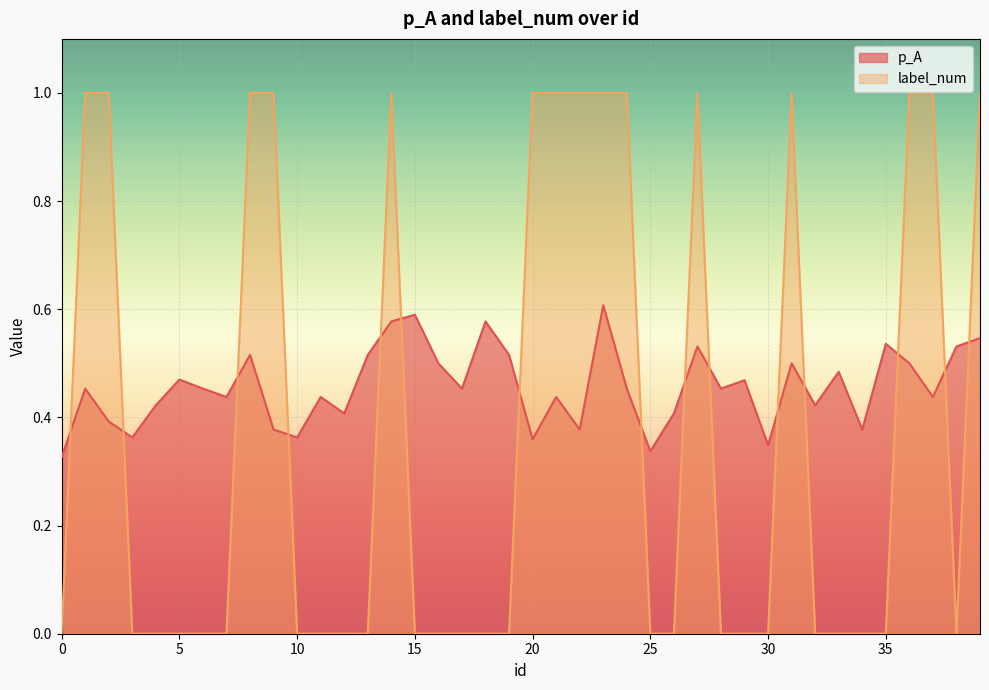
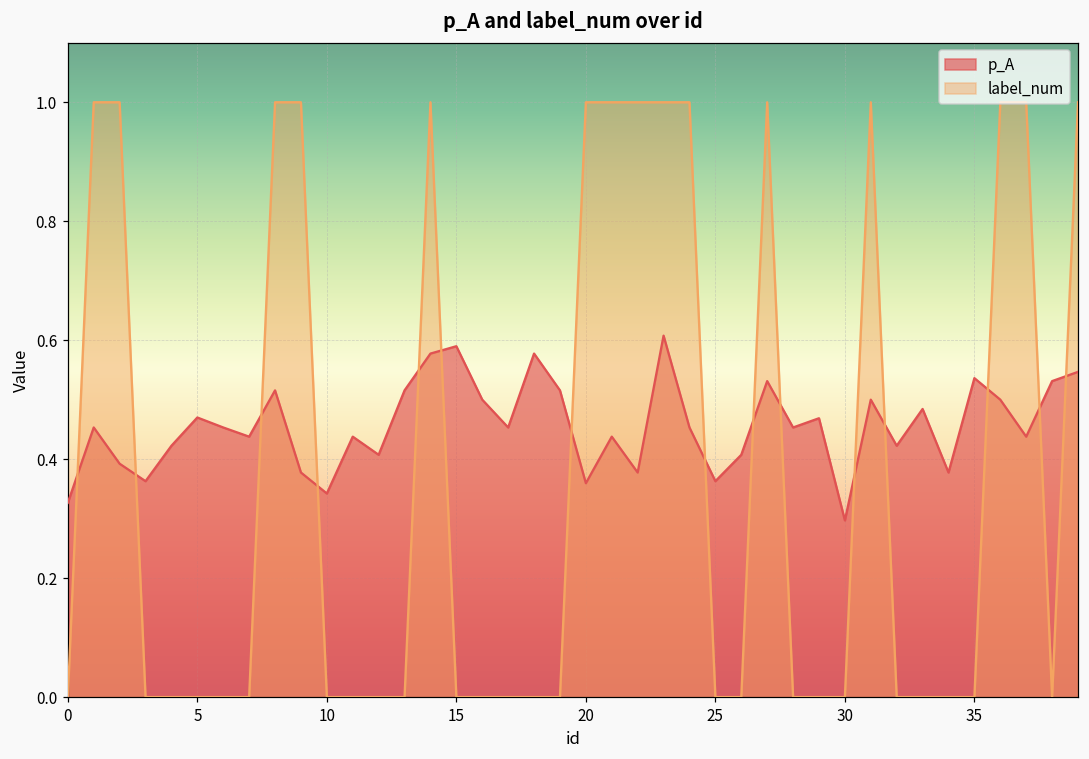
p_A, 10: 0.36 -> 0.34
p_A, 25: 0.34 -> 0.36
p_A, 30: 0.35 -> 0.30
